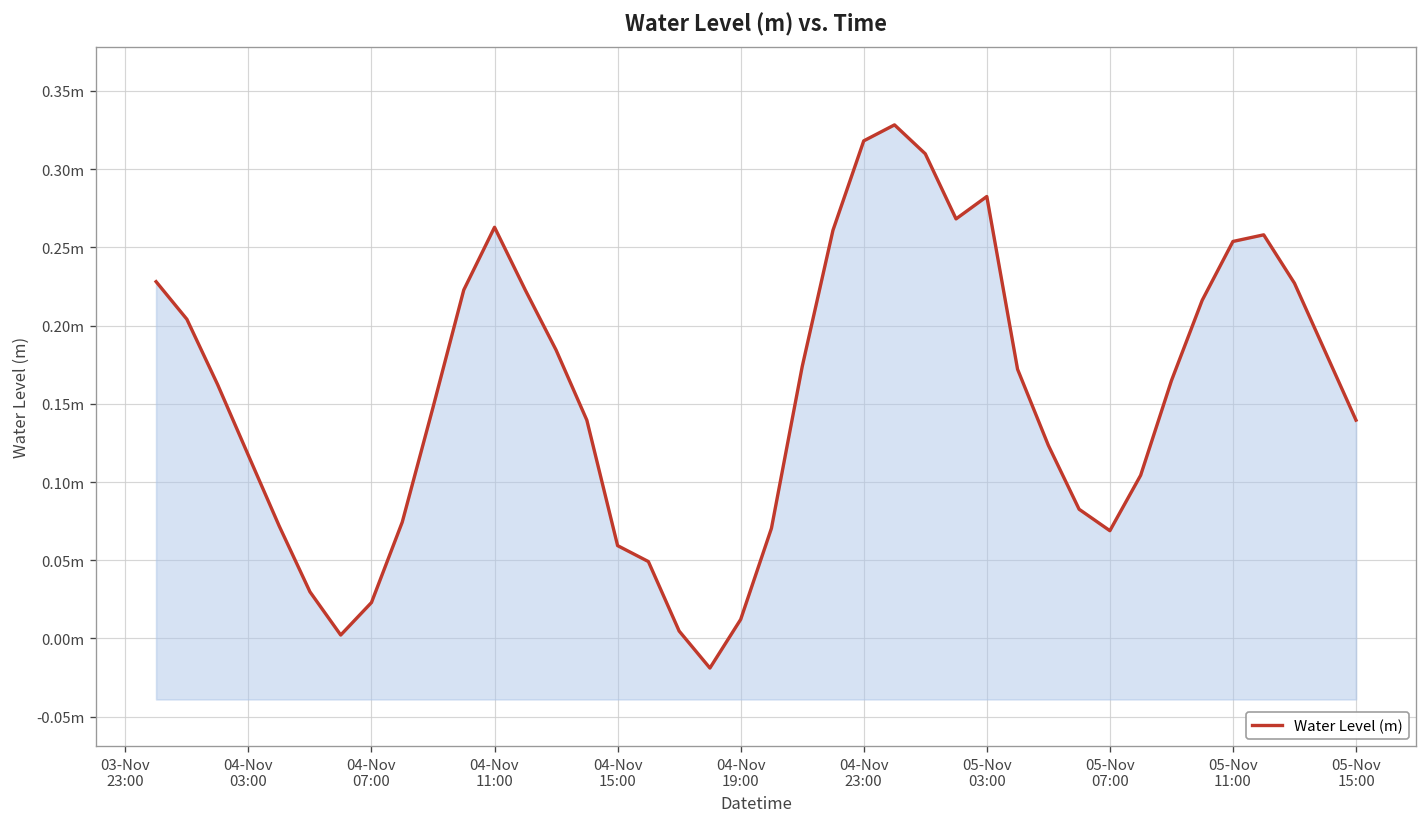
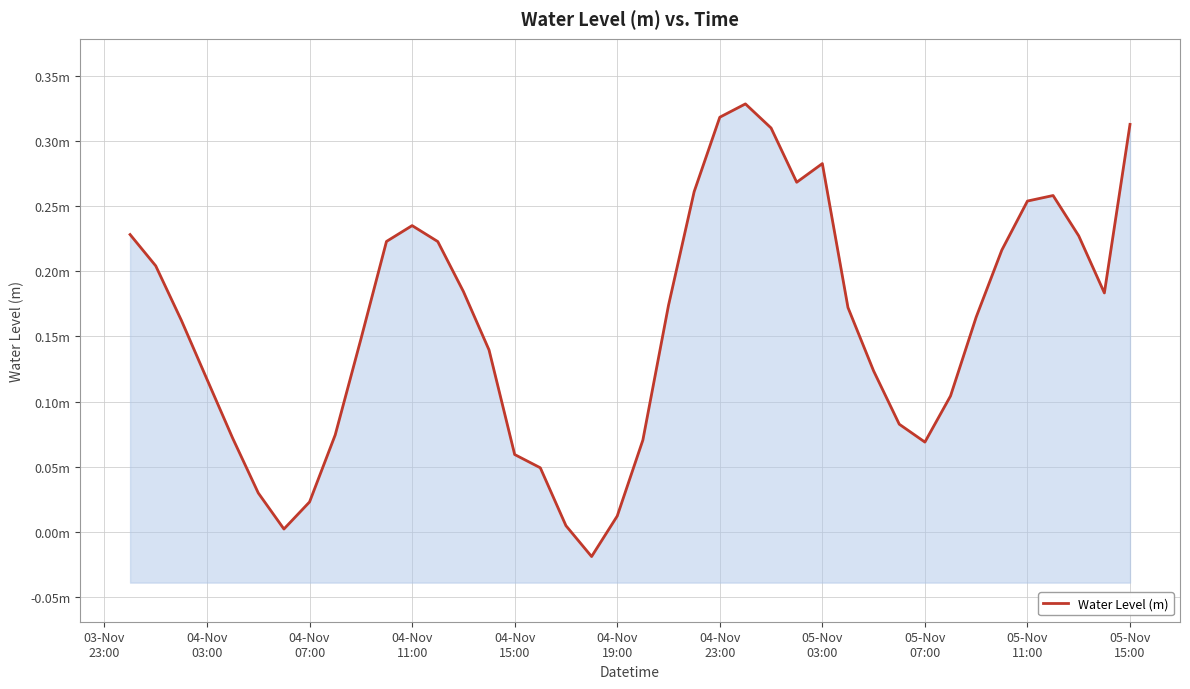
04-Nov 11:00: 0.263m -> 0.235m
05-Nov 15:00: 0.140m -> 0.313m
